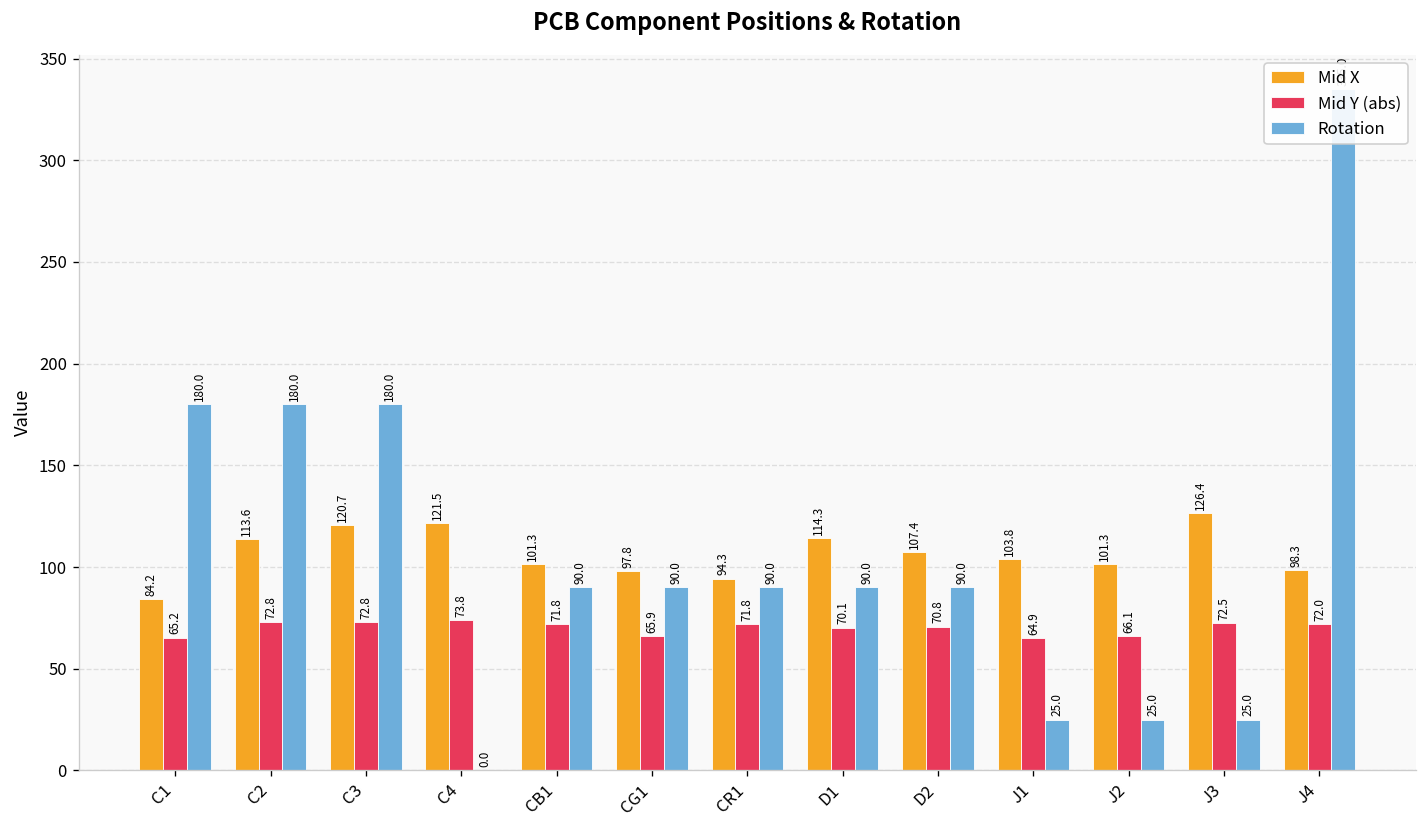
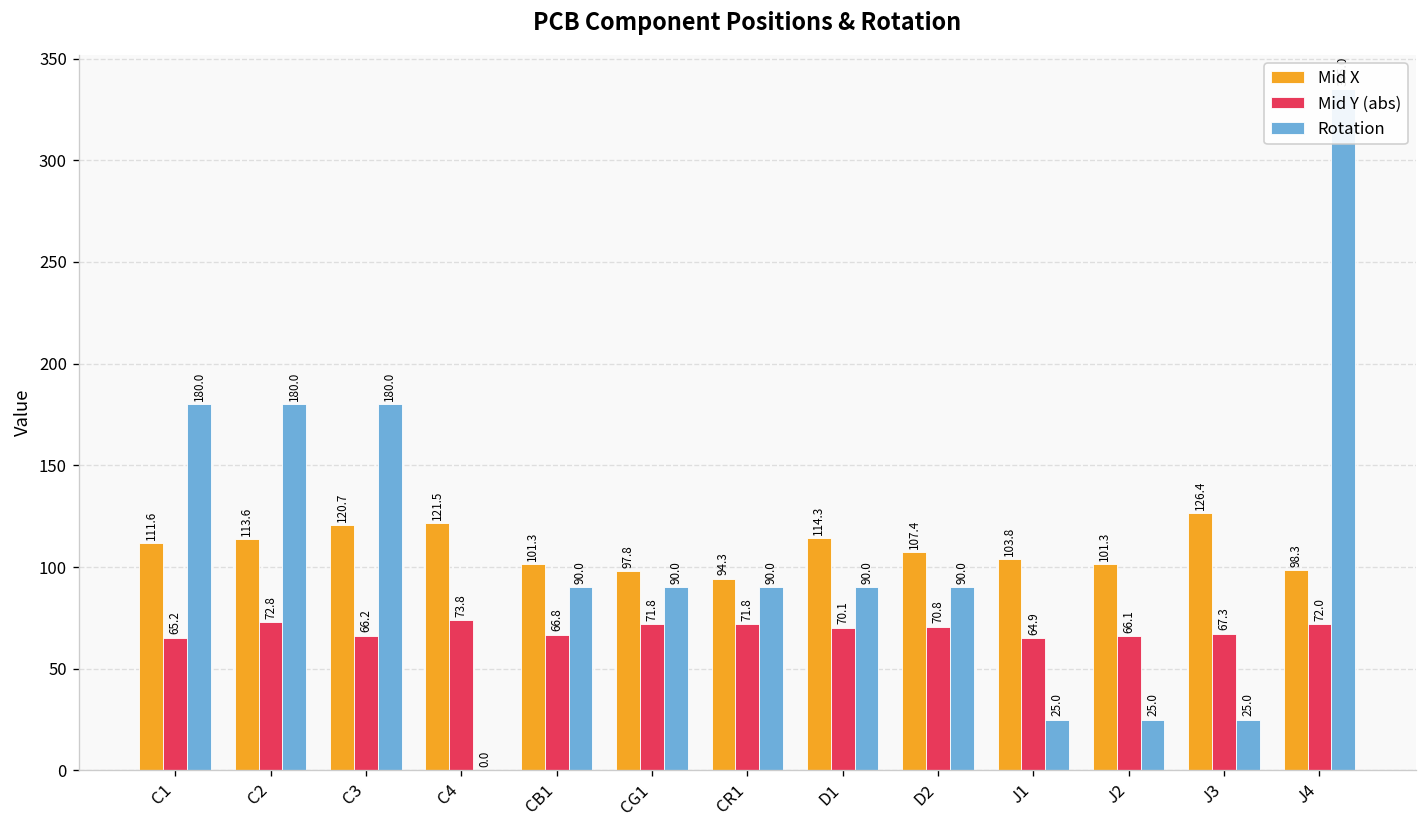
Mid X, C1: 84.2 -> 111.6
Mid Y (abs), C3: 72.8 -> 66.2
Mid Y (abs), CB1: 71.8 -> 66.8
Mid Y (abs), CG1: 65.9 -> 71.8
Mid Y (abs), J3: 72.5 -> 67.3
